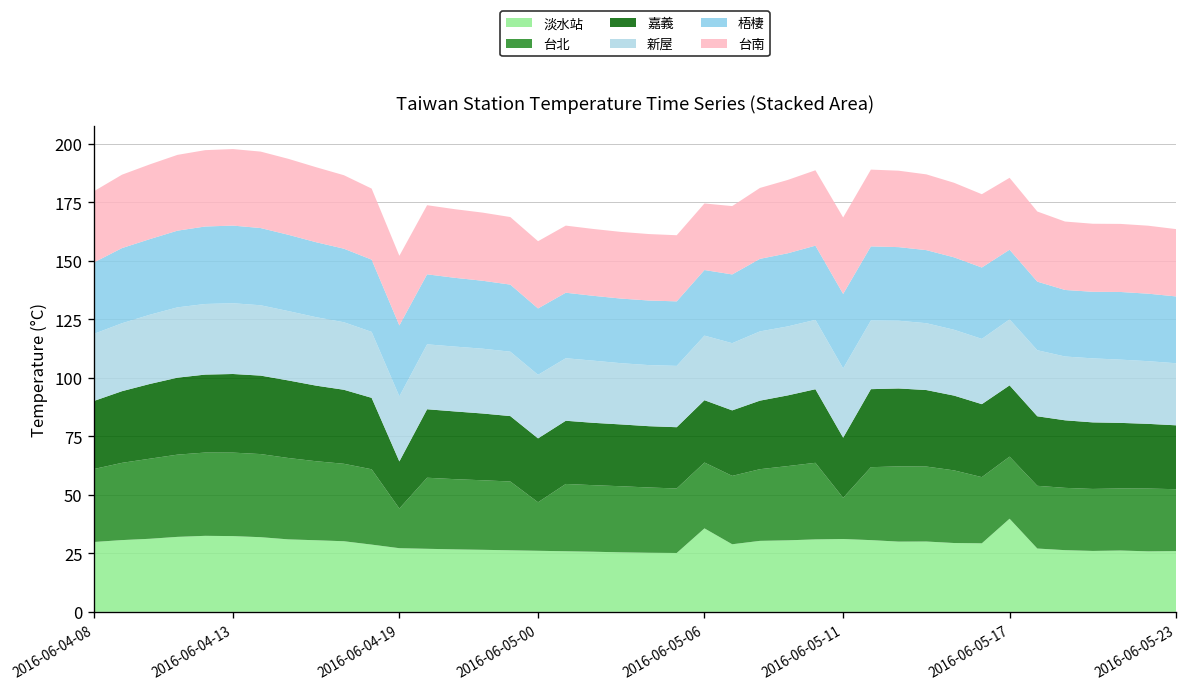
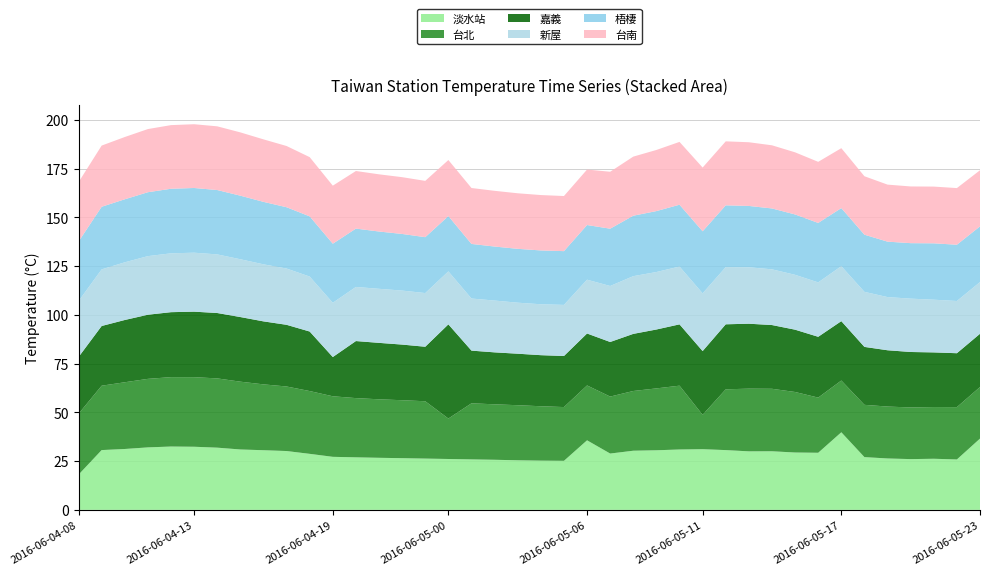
淡水站, 2016-06-04-08: 30 -> 18
台北, 2016-06-04-19: 17 -> 31
嘉義, 2016-06-05-00: 27 -> 48
嘉義, 2016-06-05-11: 26 -> 33
淡水站, 2016-06-05-23: 26 -> 37
